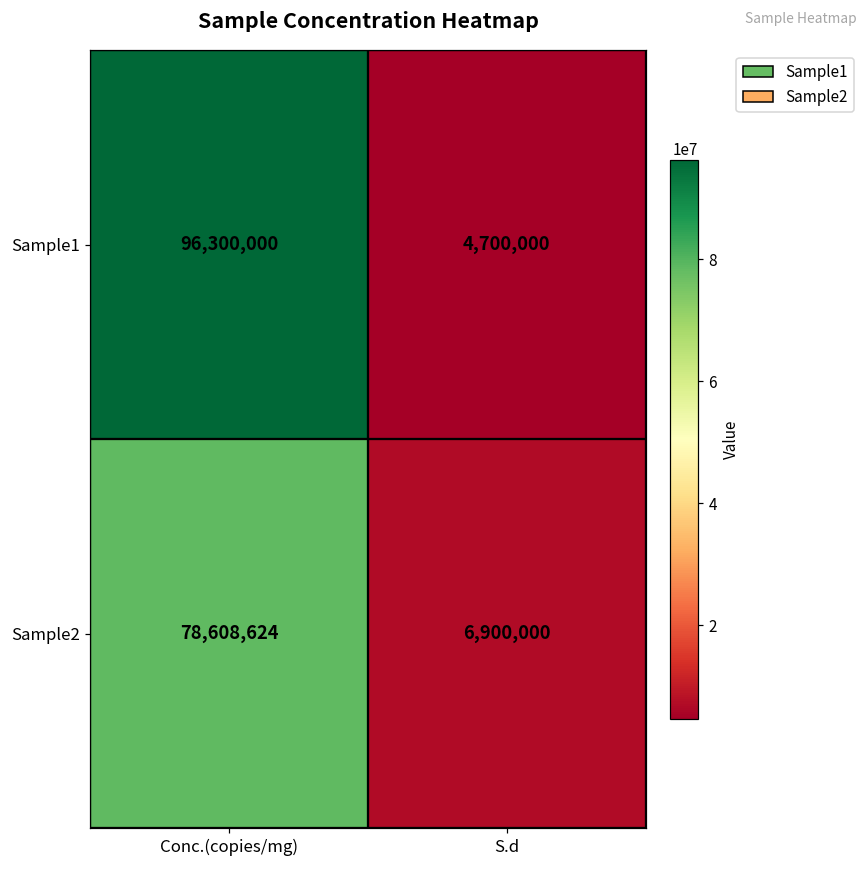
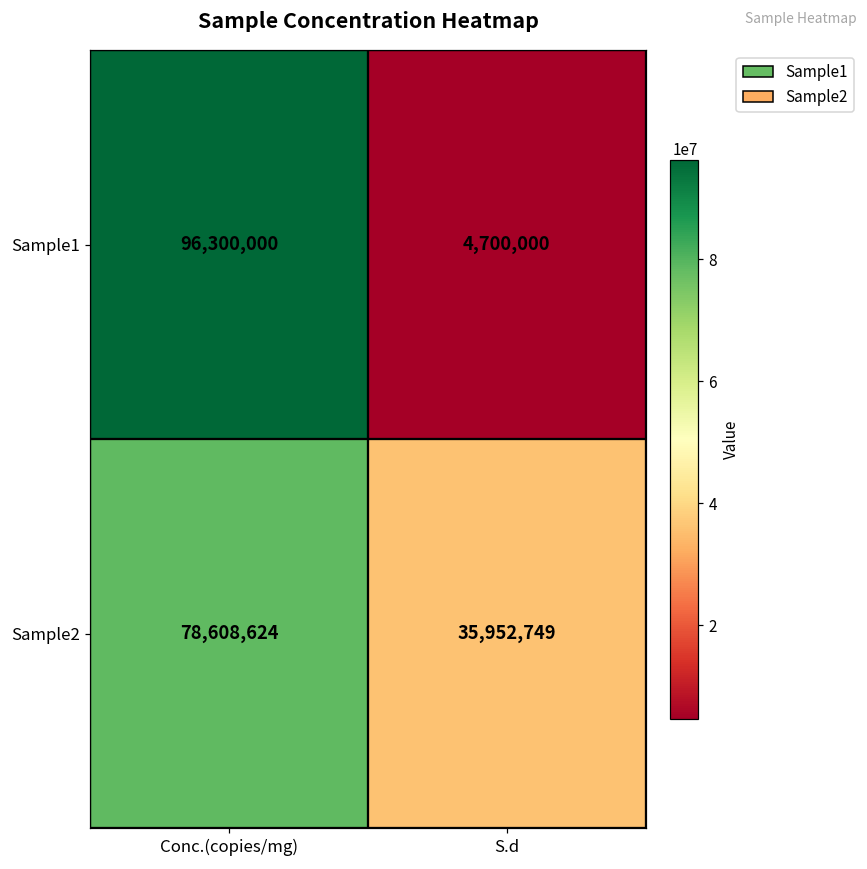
Sample2, S.d: 6,900,000 -> 35,952,749
